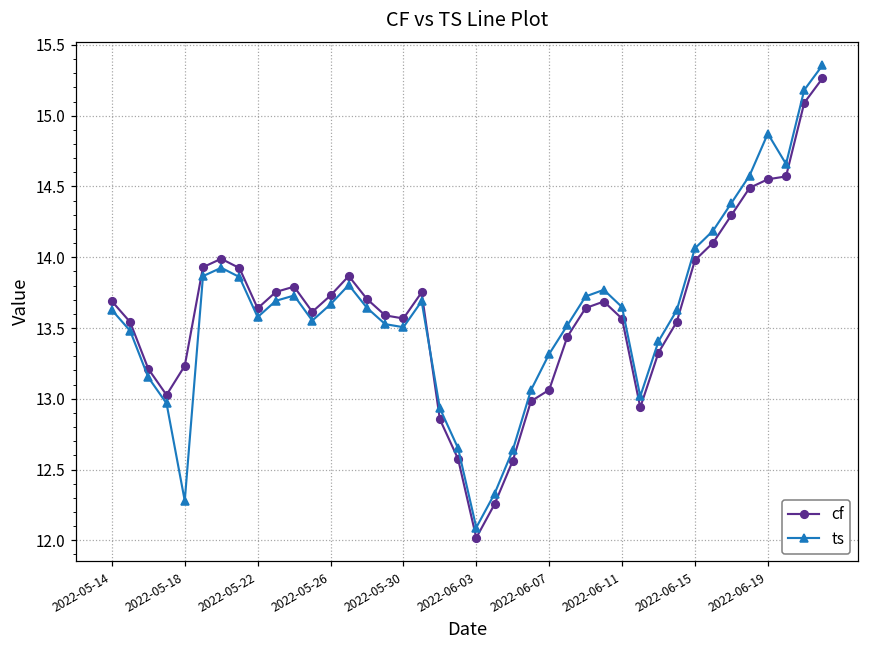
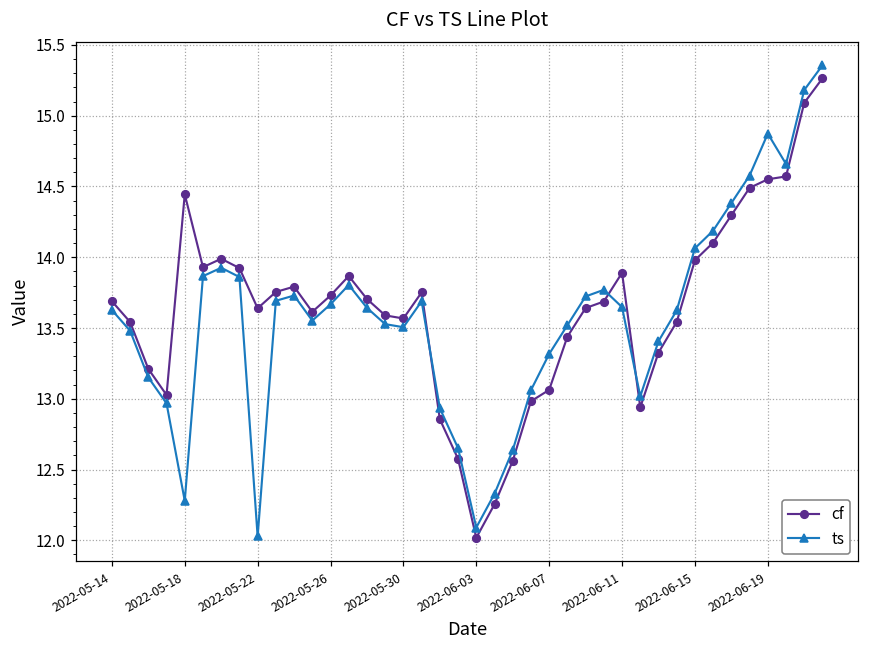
cf, 2022-05-18: 13.23 -> 14.44
ts, 2022-05-22: 13.58 -> 12.03
cf, 2022-06-11: 13.57 -> 13.89
